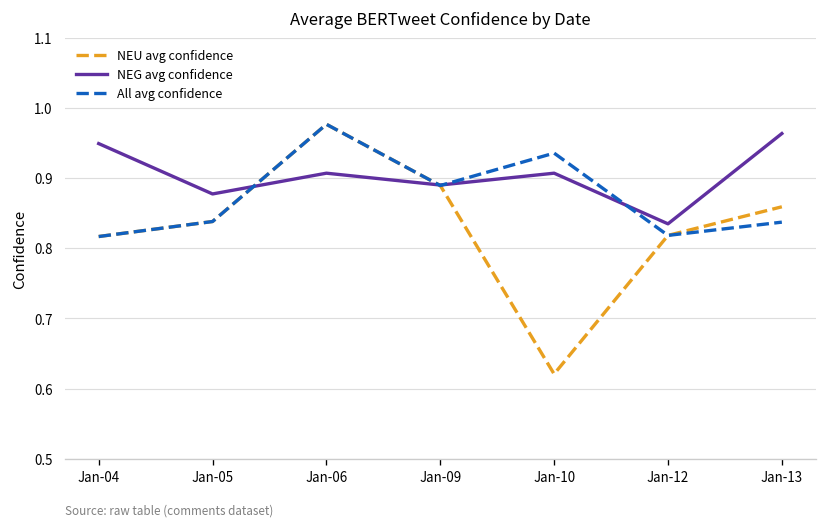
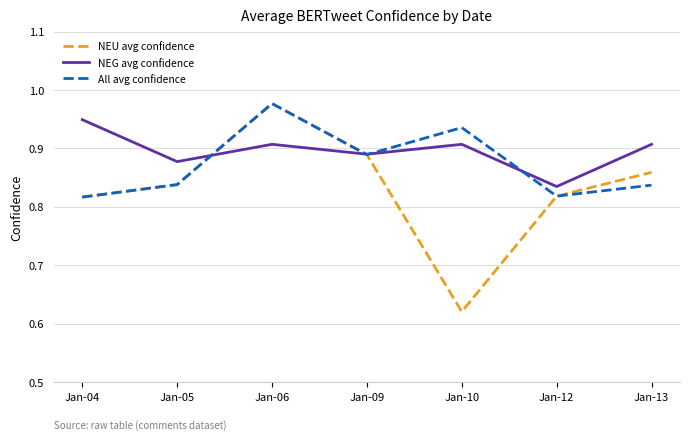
NEG avg confidence, Jan-13: 0.96 -> 0.91
